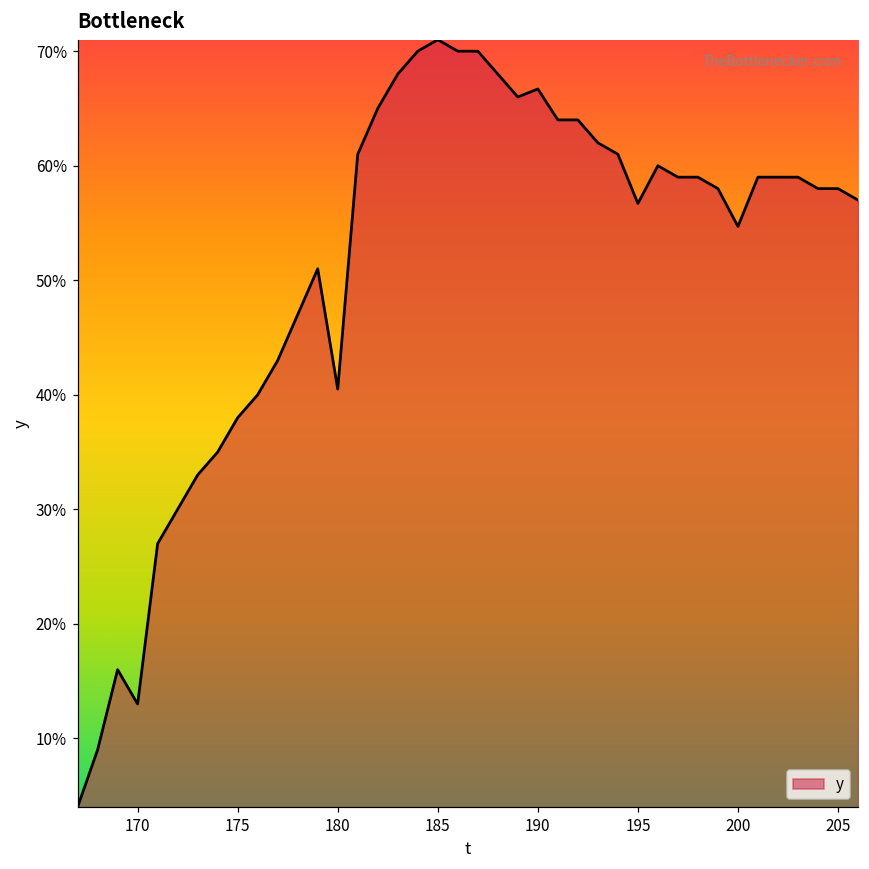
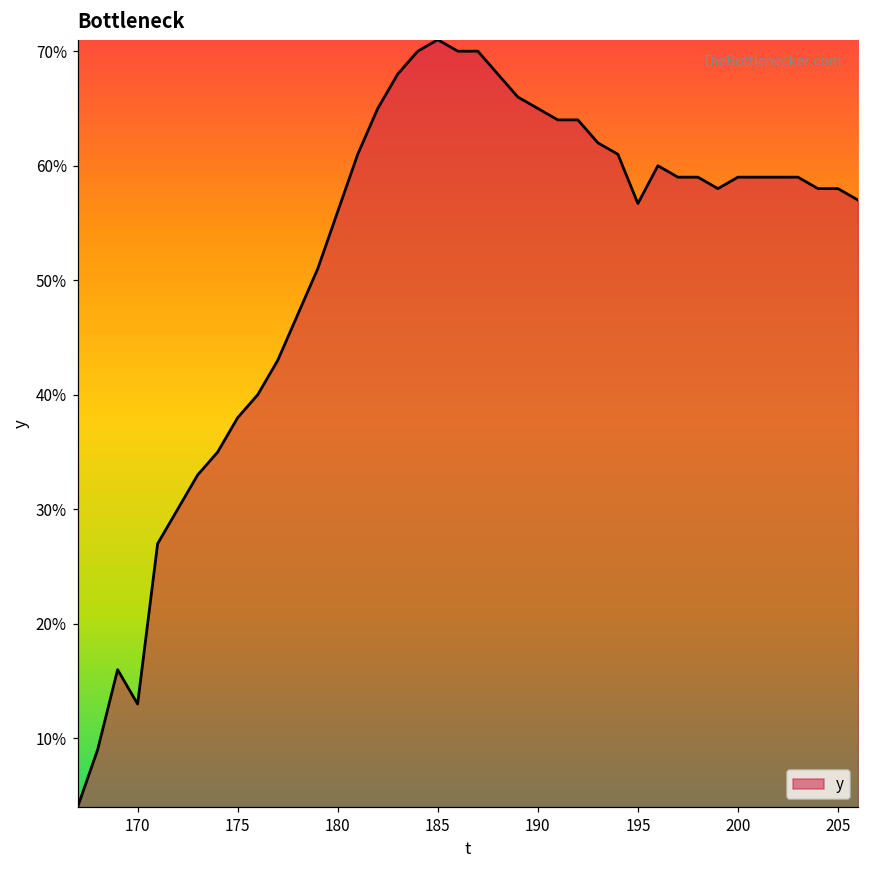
180: 40.5% -> 56.0%
190: 66.7% -> 65.0%
200: 54.7% -> 59.0%
